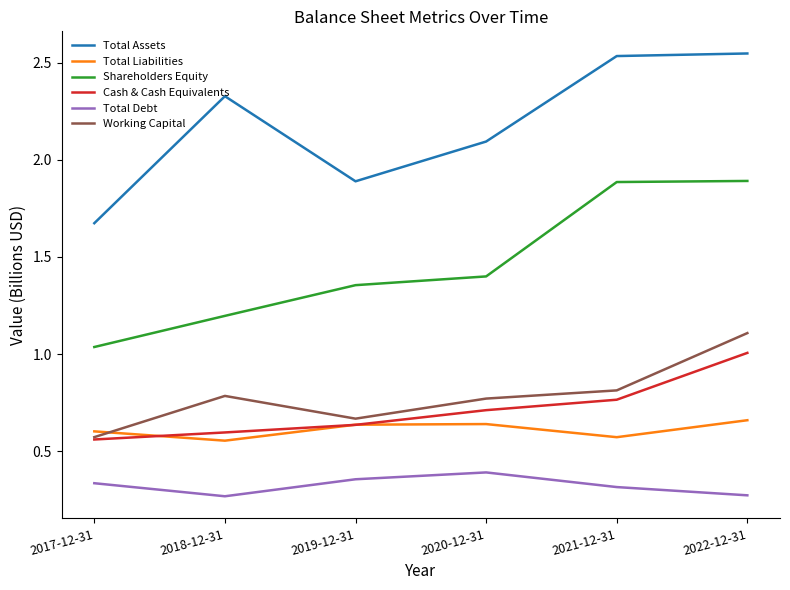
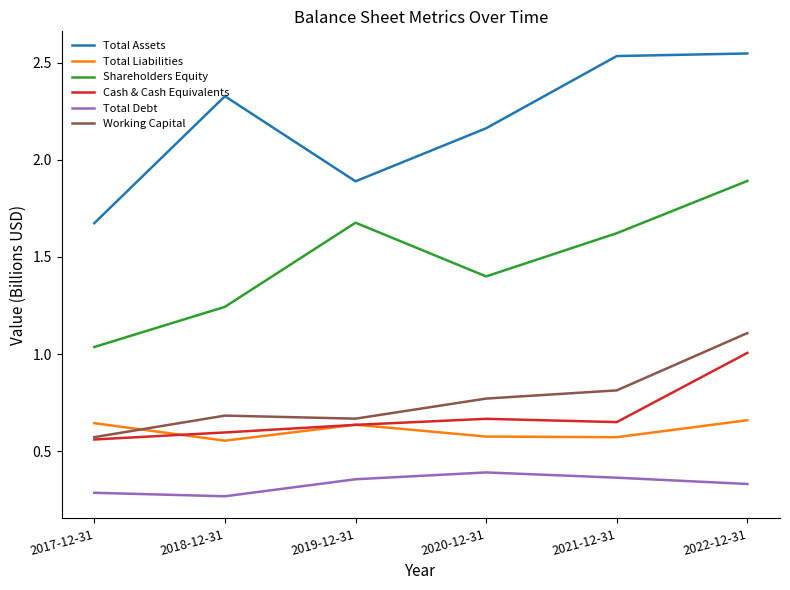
Total Liabilities, 2017-12-31: 0.60 -> 0.64
Total Debt, 2017-12-31: 0.33 -> 0.29
Shareholders Equity, 2018-12-31: 1.20 -> 1.24
Working Capital, 2018-12-31: 0.78 -> 0.68
Shareholders Equity, 2019-12-31: 1.35 -> 1.68
Total Assets, 2020-12-31: 2.09 -> 2.16
Total Liabilities, 2020-12-31: 0.64 -> 0.57
Cash & Cash Equivalents, 2020-12-31: 0.71 -> 0.67
Shareholders Equity, 2021-12-31: 1.89 -> 1.62
Cash & Cash Equivalents, 2021-12-31: 0.76 -> 0.65
Total Debt, 2021-12-31: 0.31 -> 0.36
Total Debt, 2022-12-31: 0.27 -> 0.33
